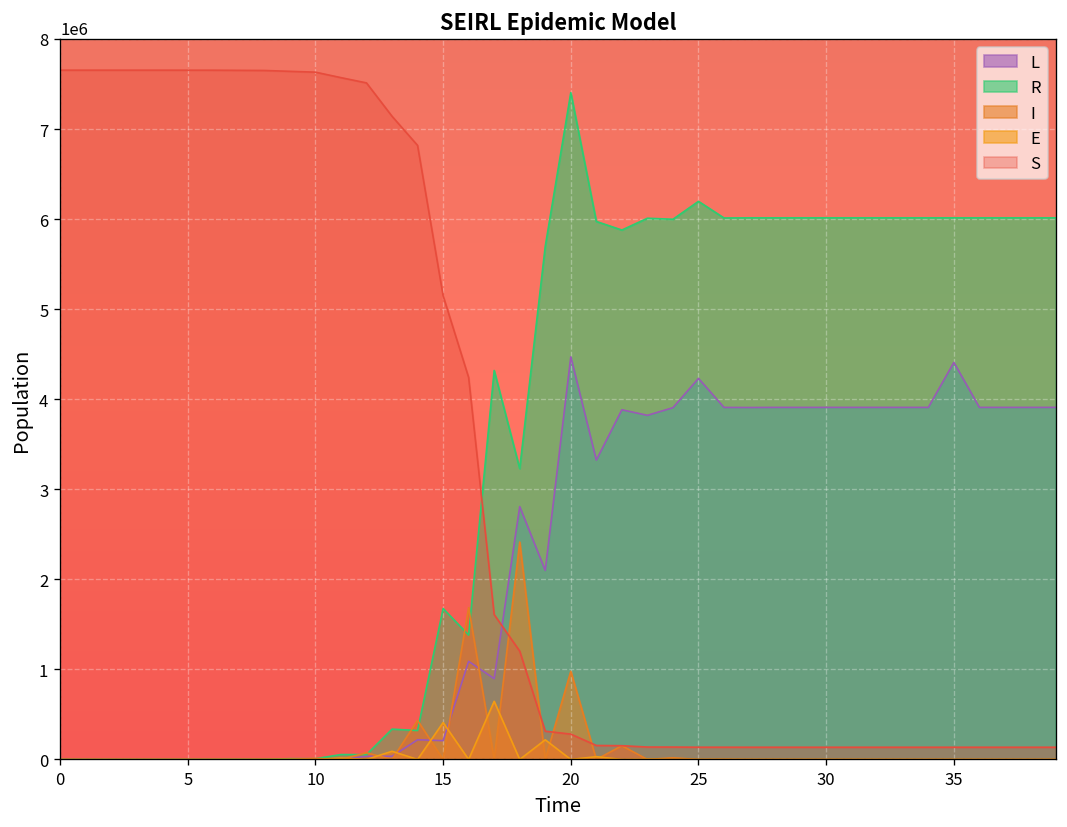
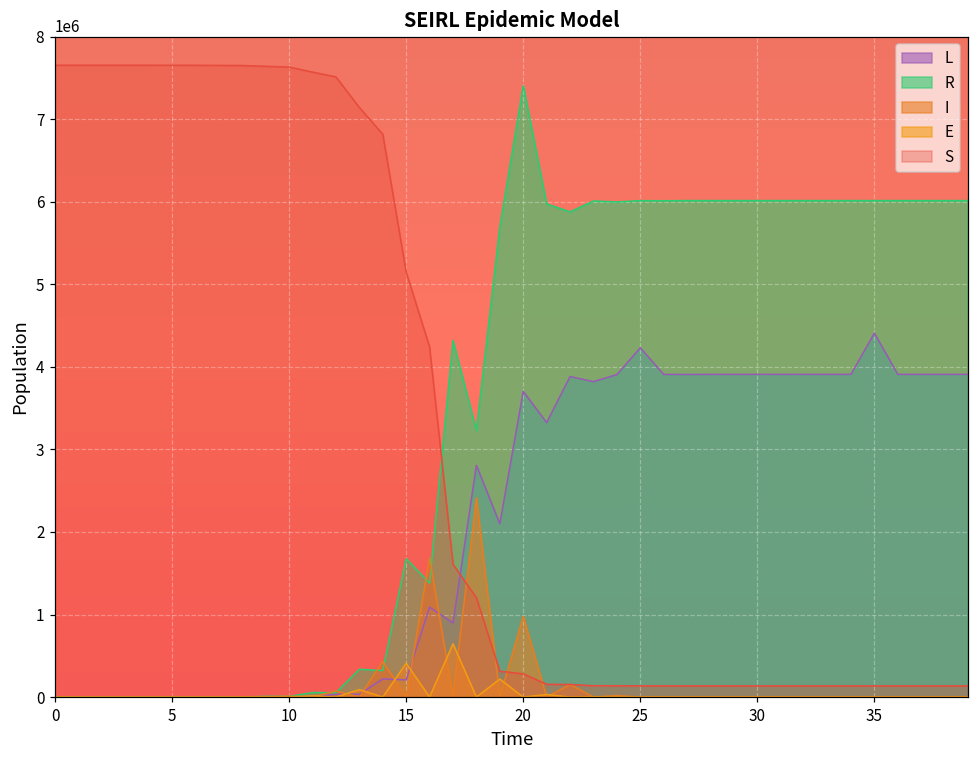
L, 20: 4500000 -> 3700000
R, 25: 6200000 -> 6000000
